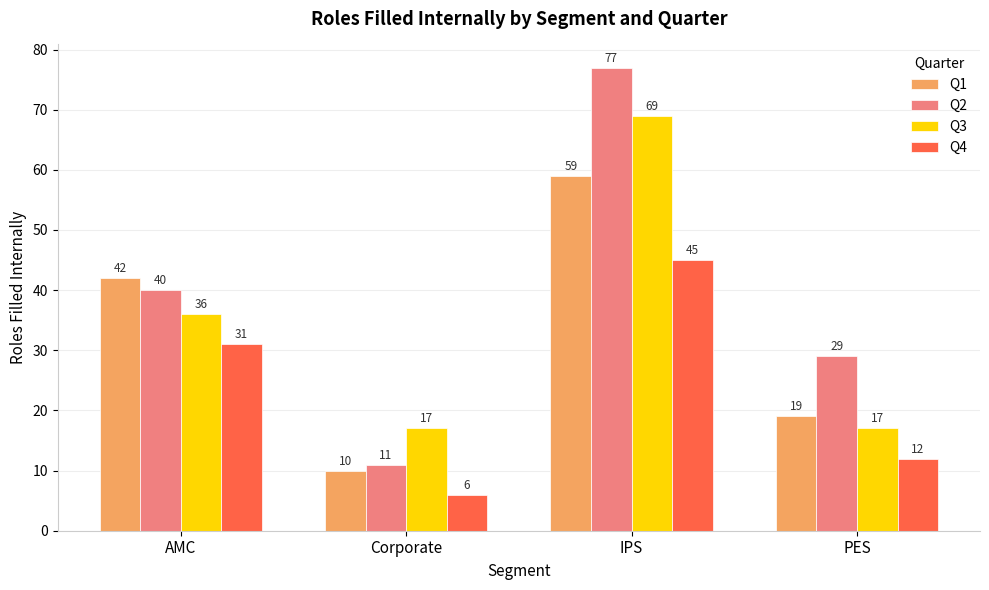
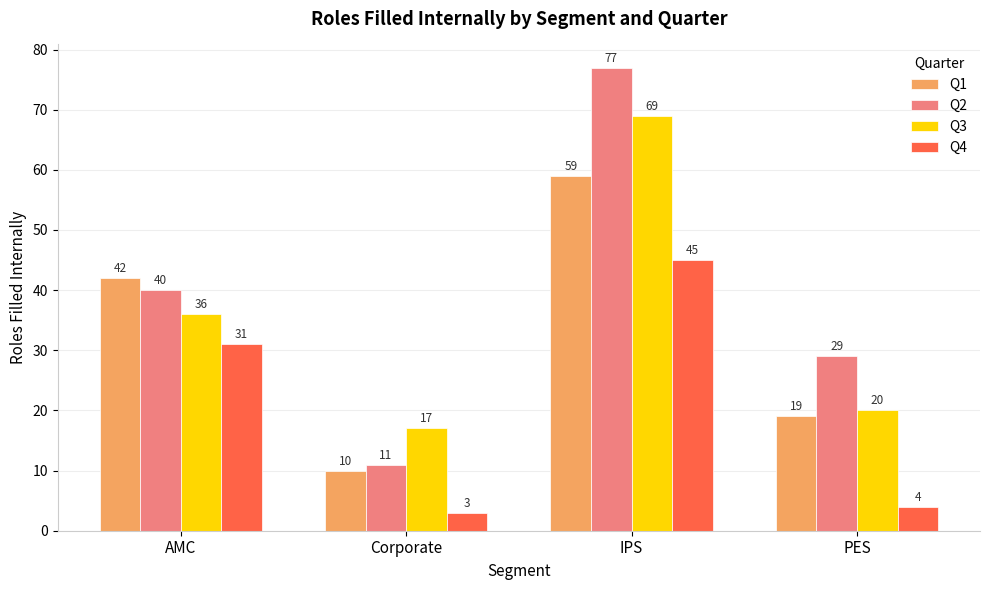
Q4, Corporate: 6 -> 3
Q3, PES: 17 -> 20
Q4, PES: 12 -> 4
